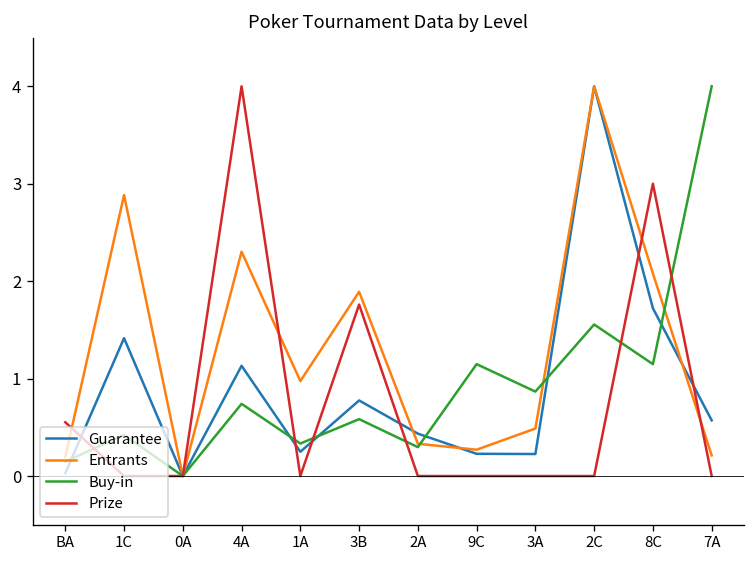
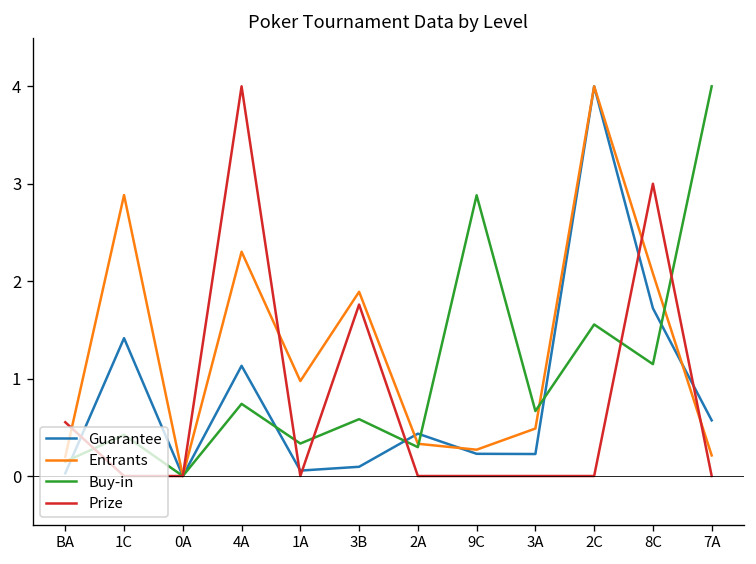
Guarantee, 1A: 0.2 -> 0.1
Guarantee, 3B: 0.8 -> 0.1
Buy-in, 9C: 1.1 -> 2.9
Buy-in, 3A: 0.9 -> 0.7
